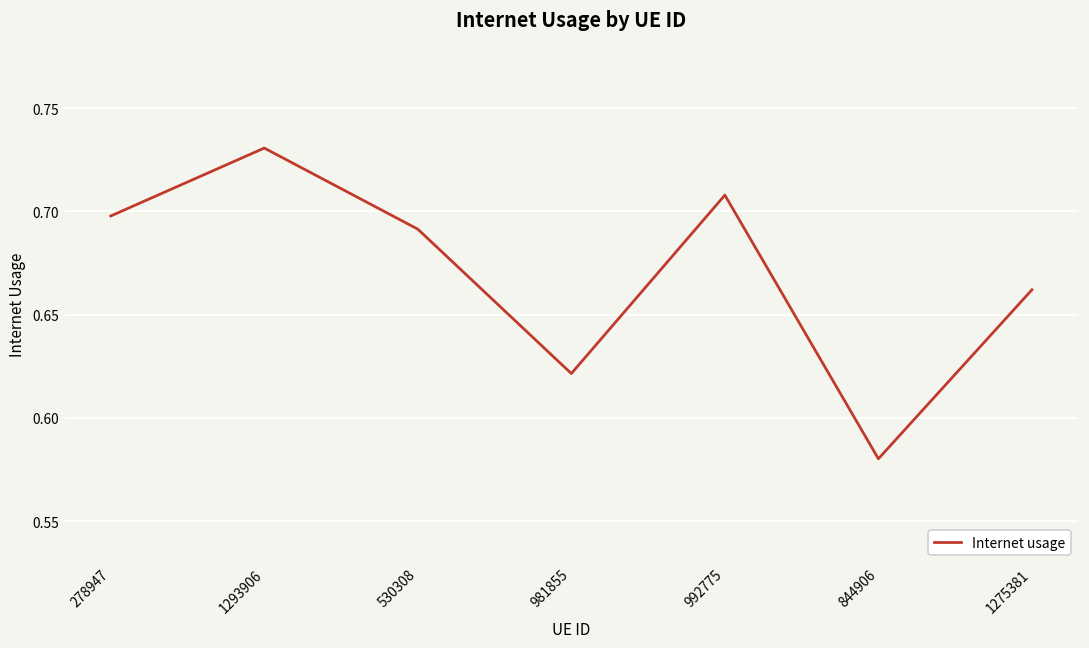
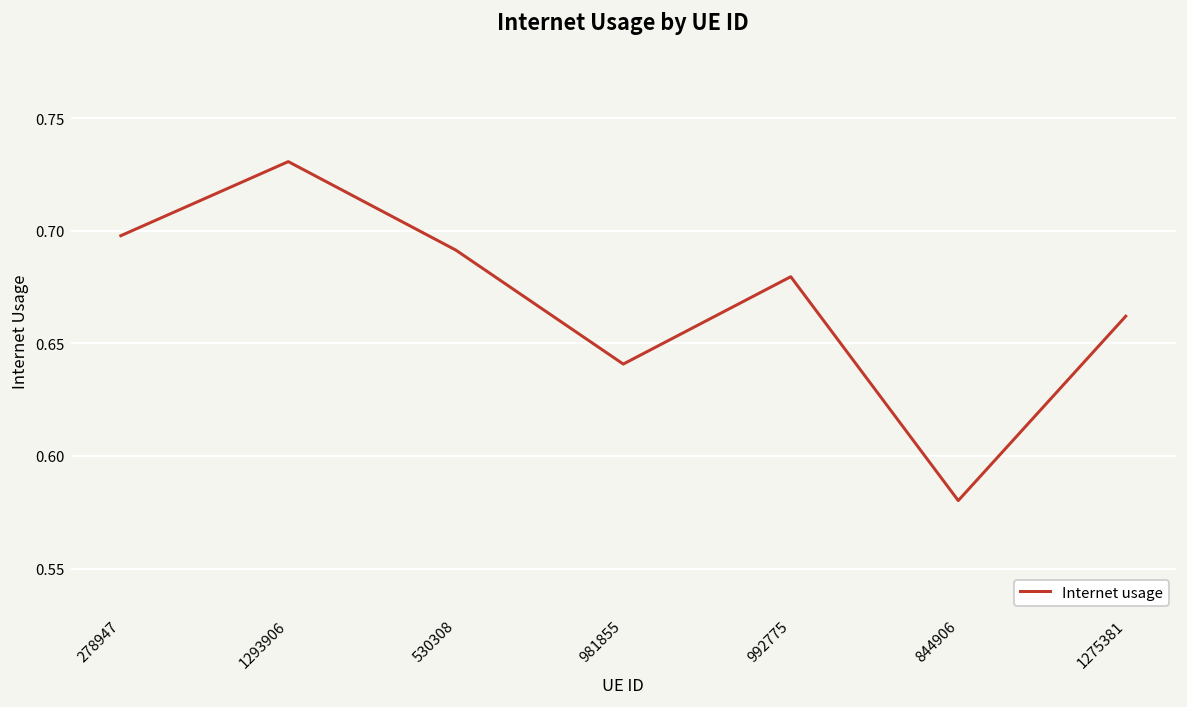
981855: 0.621 -> 0.641
992775: 0.708 -> 0.680
